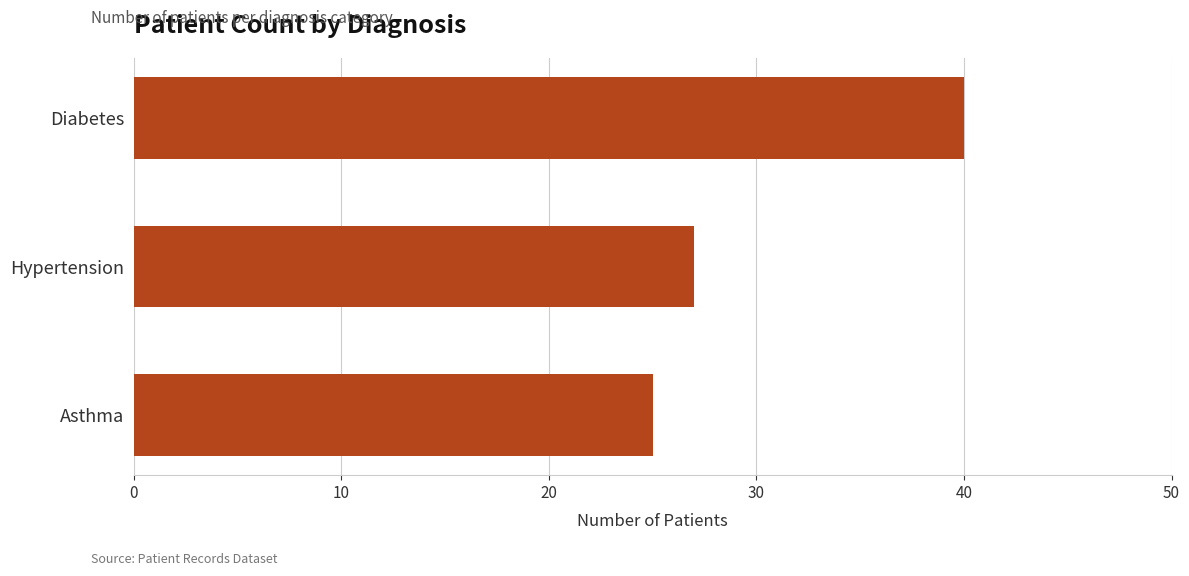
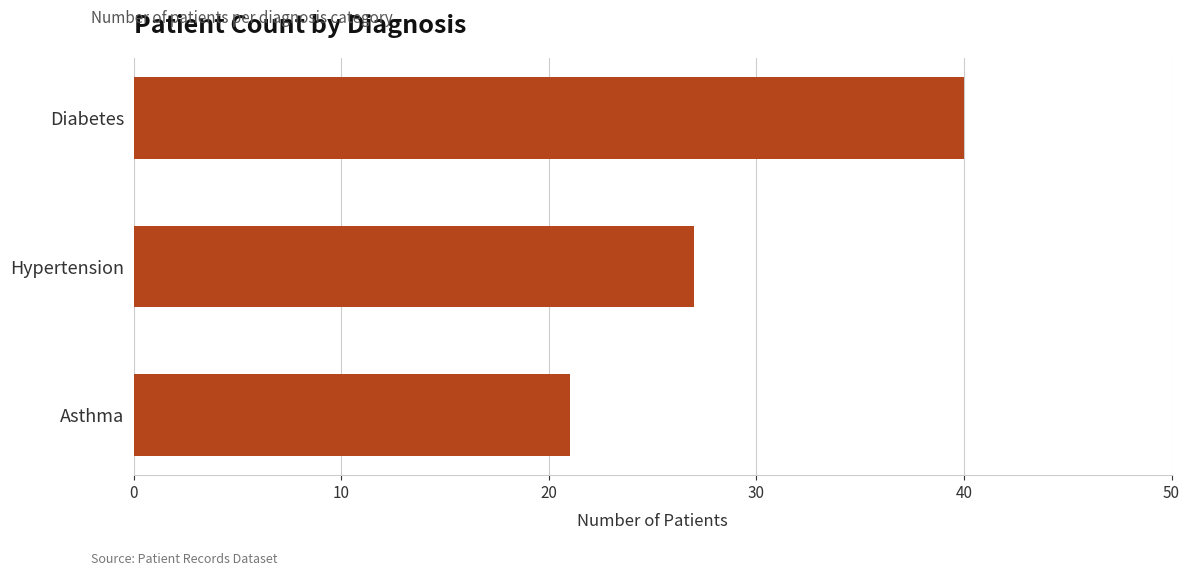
Asthma: 25 -> 21
